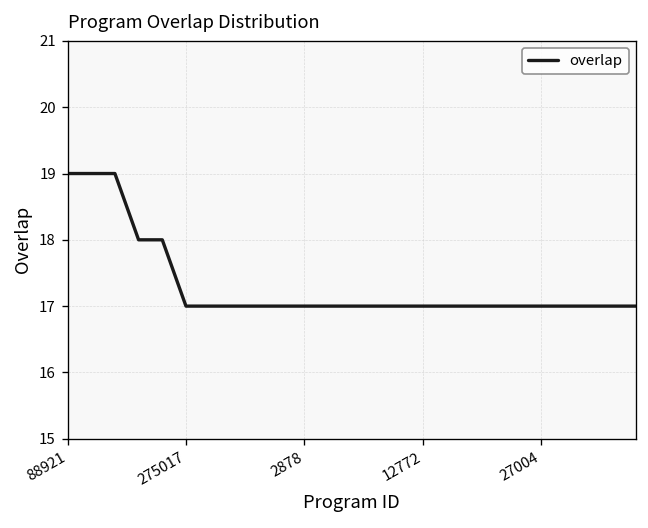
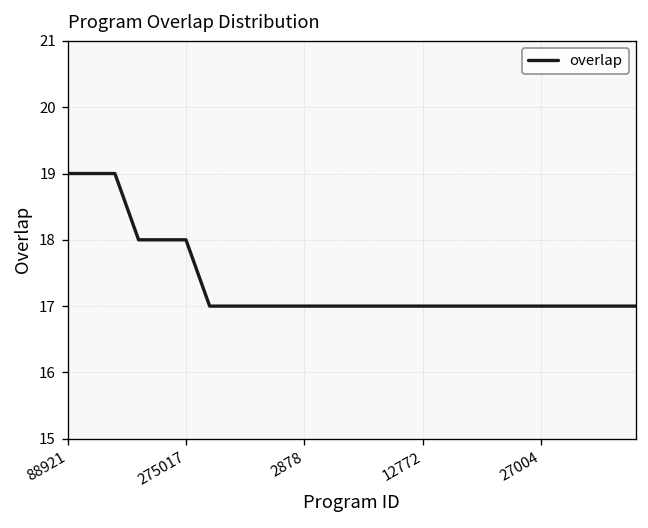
275017: 17 -> 18
